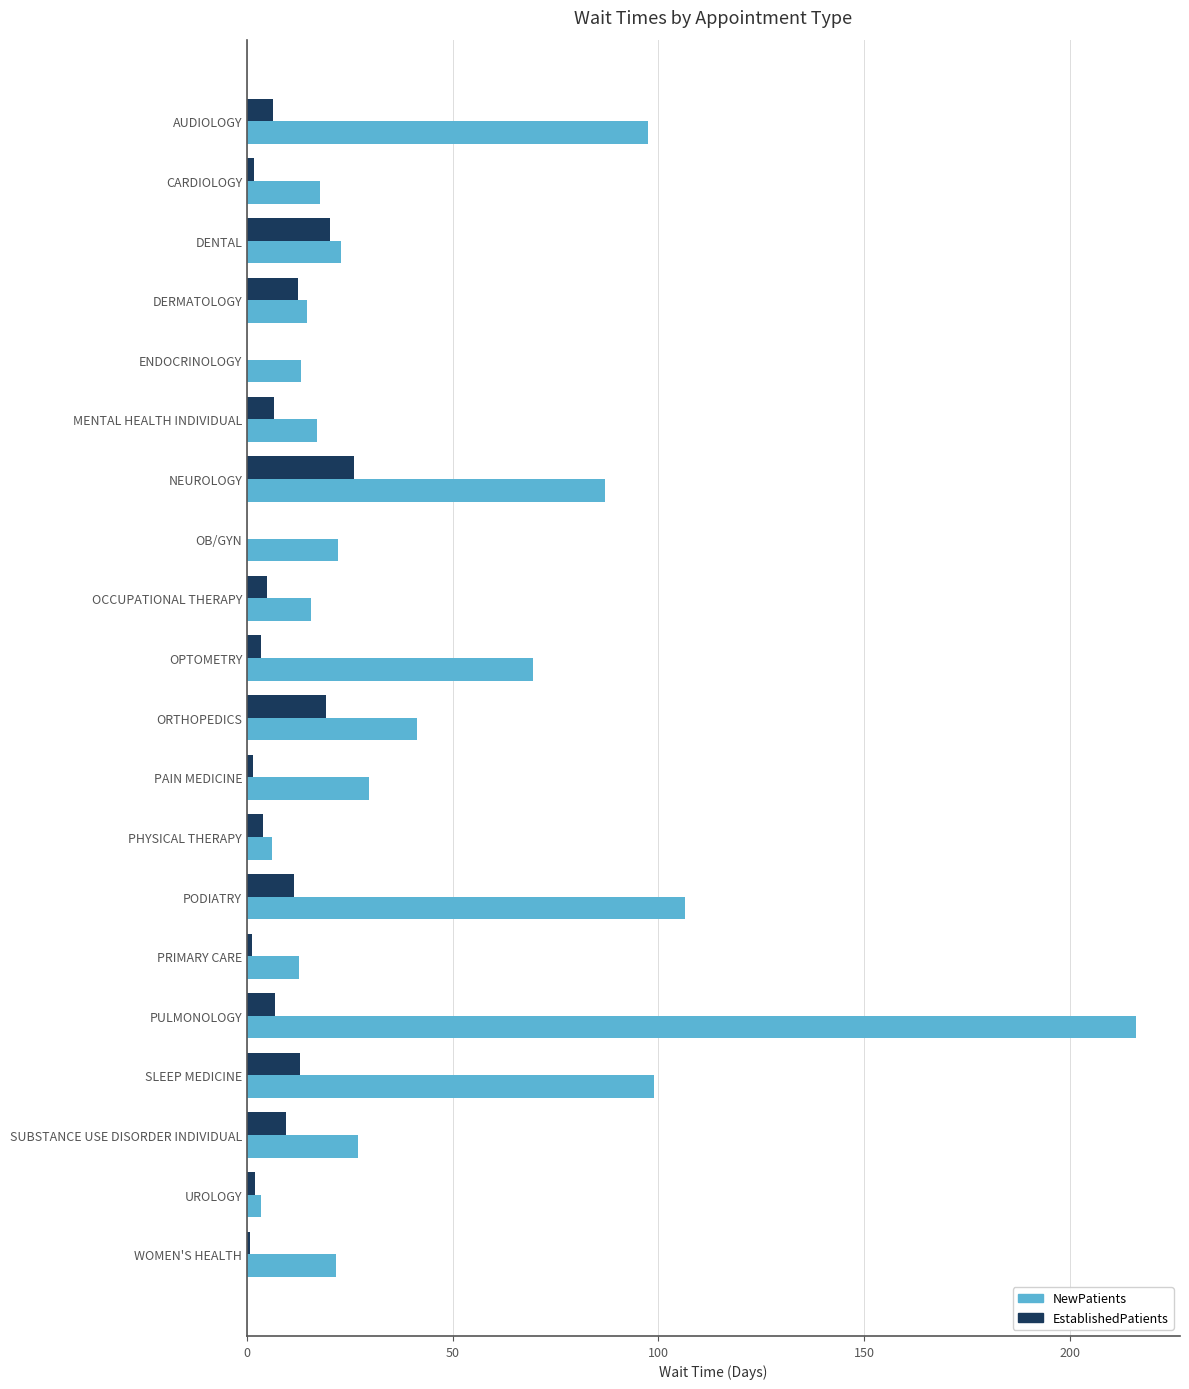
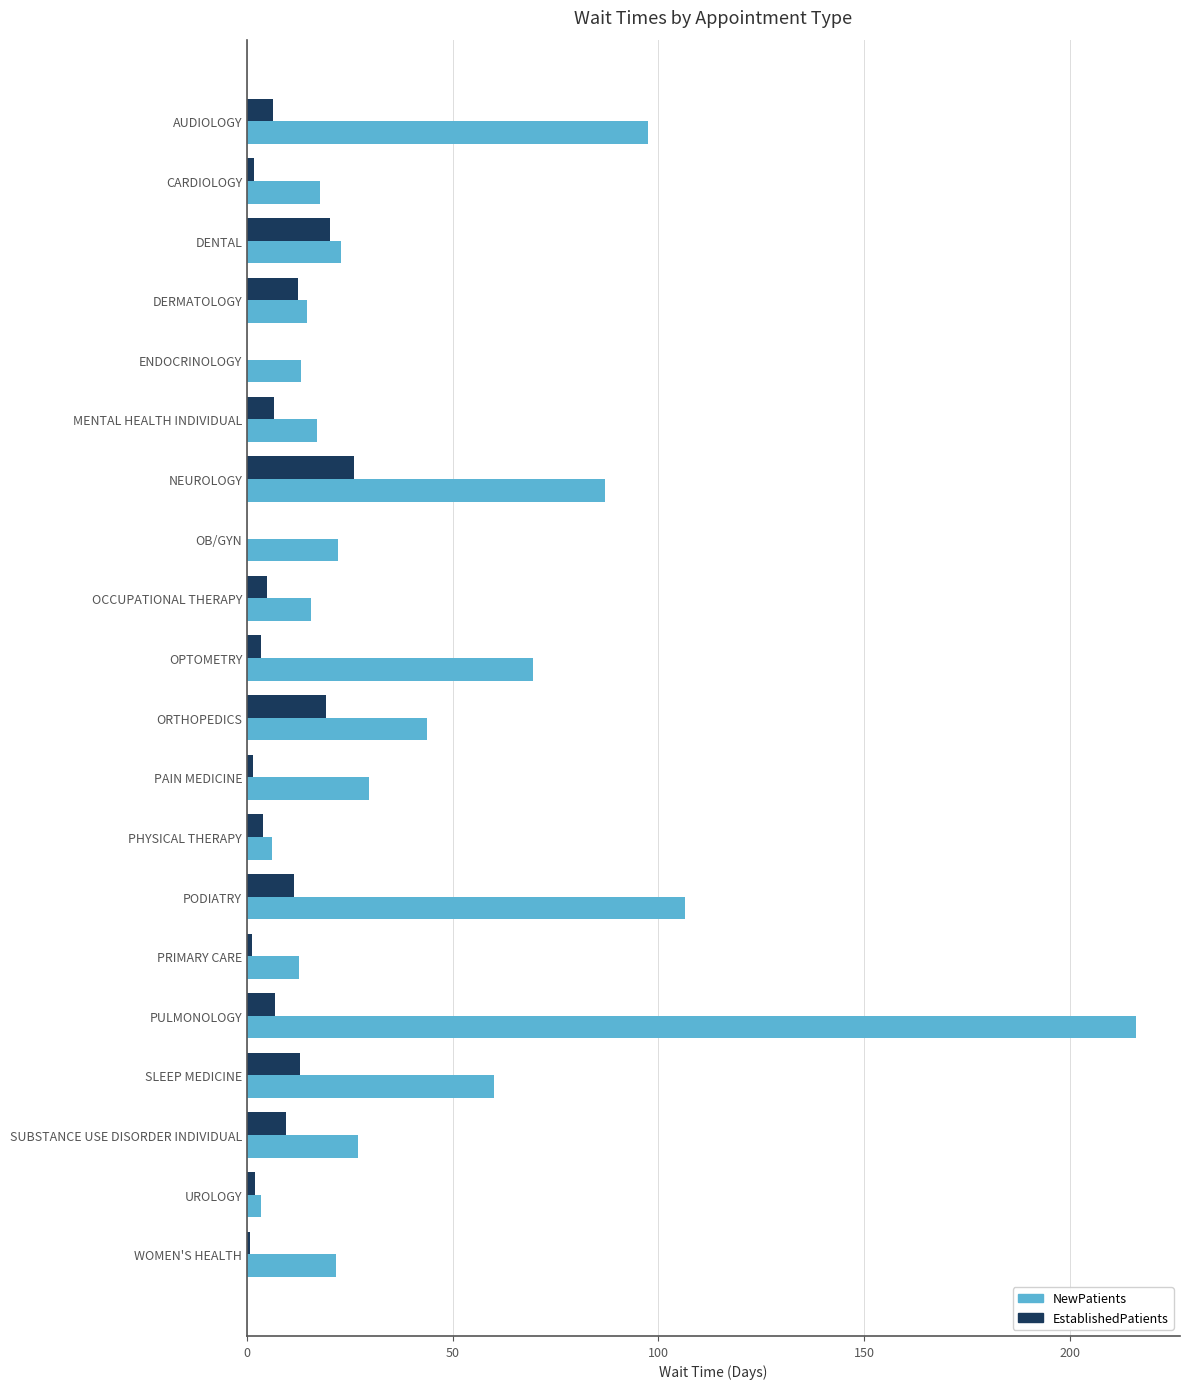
NewPatients, ORTHOPEDICS: 41 -> 44
NewPatients, SLEEP MEDICINE: 99 -> 60
